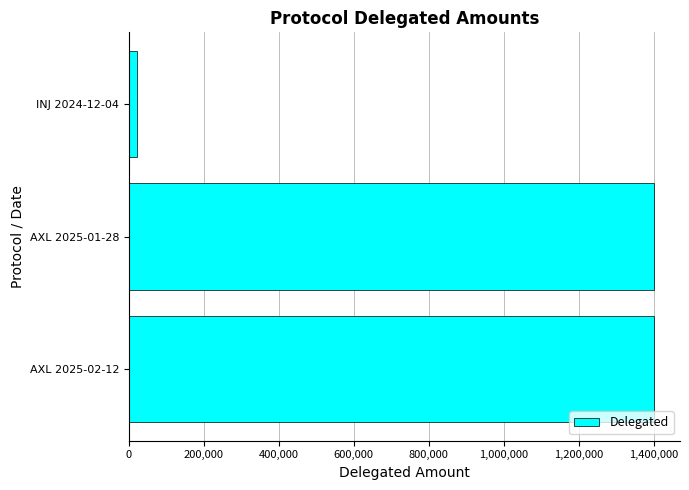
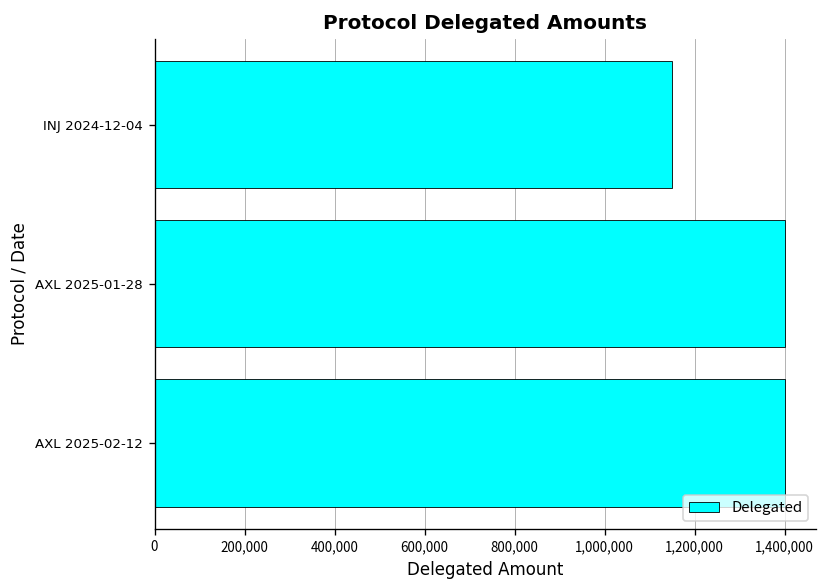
INJ 2024-12-04: 20,000 -> 1,150,000
